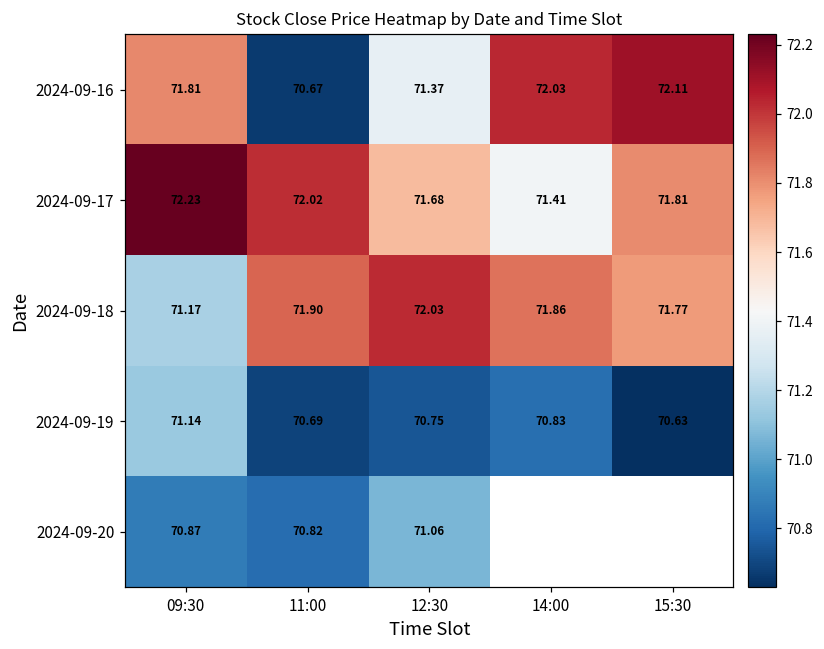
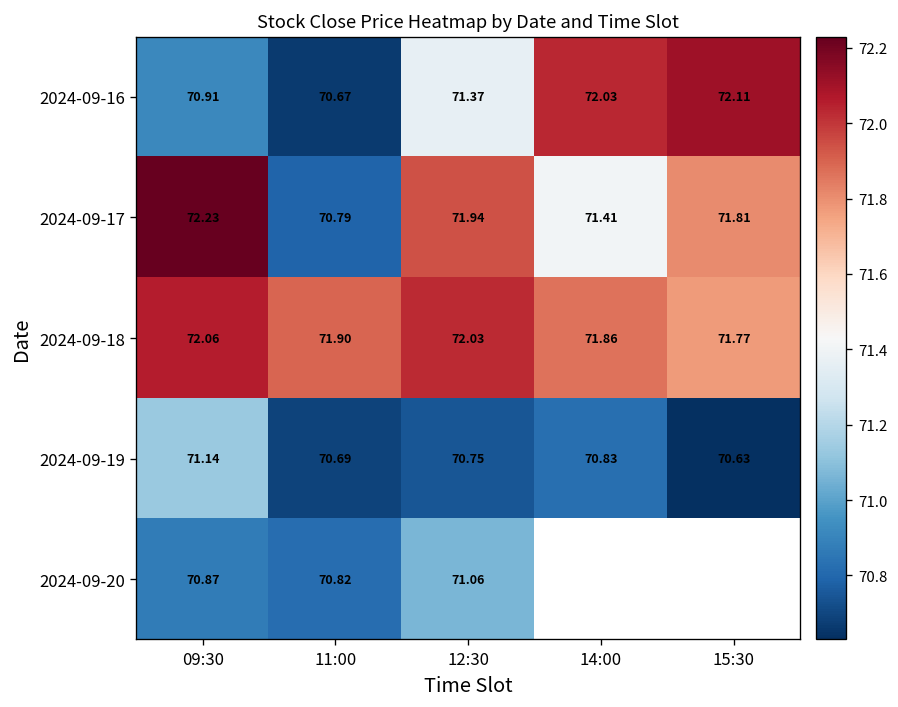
2024-09-16, 09:30: 71.81 -> 70.91
2024-09-17, 11:00: 72.02 -> 70.79
2024-09-17, 12:30: 71.68 -> 71.94
2024-09-18, 09:30: 71.17 -> 72.06
